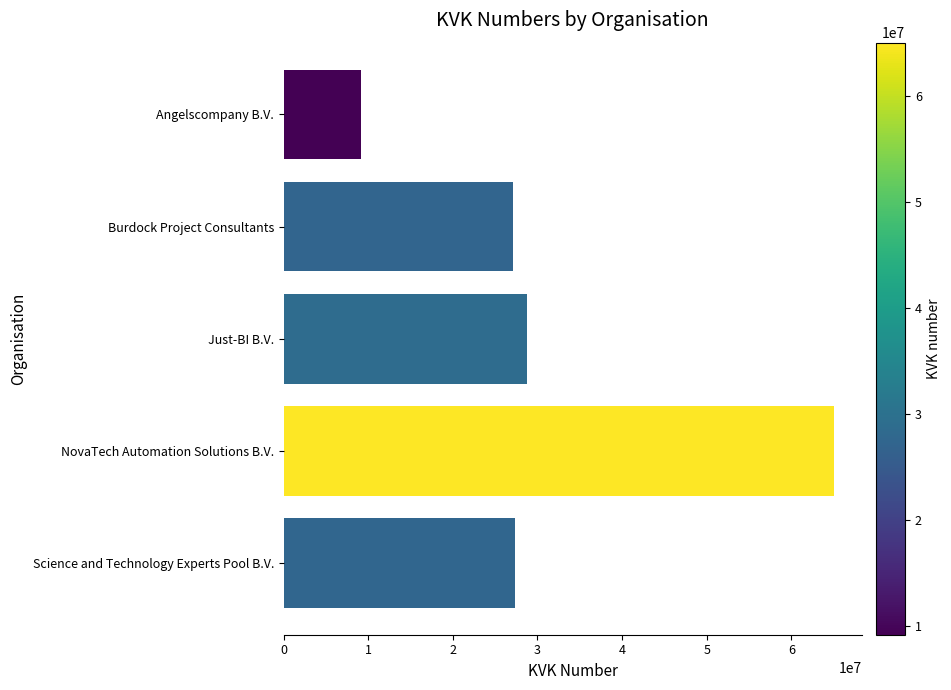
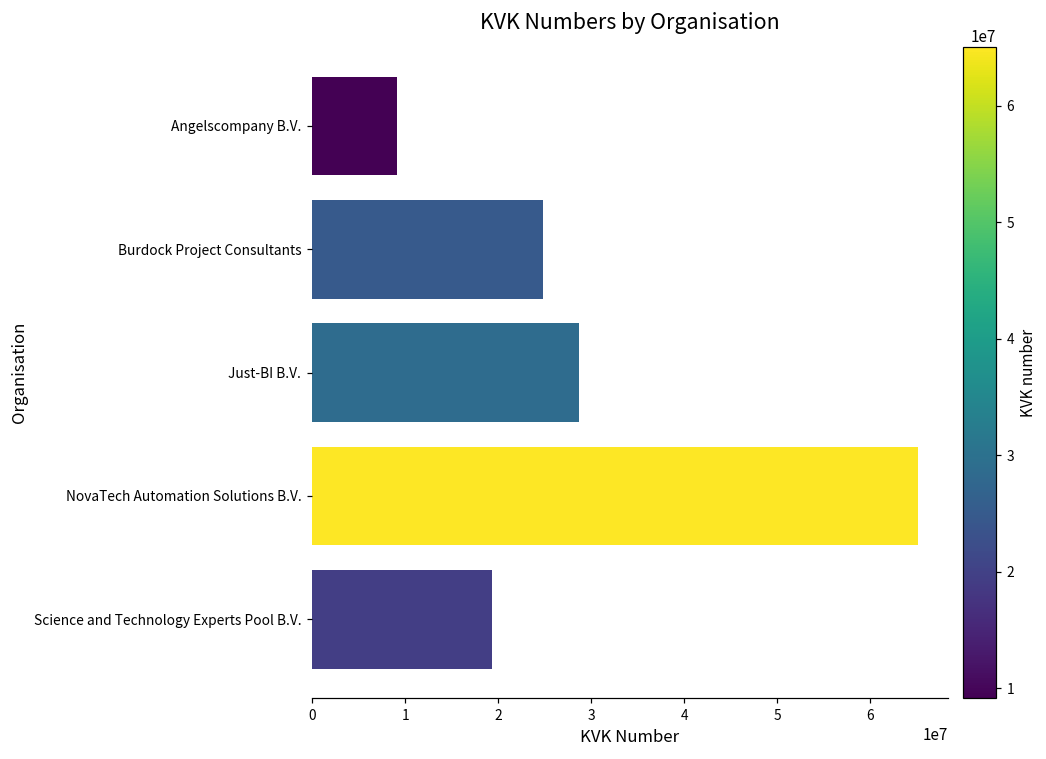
Burdock Project Consultants: 27000000 -> 25000000
Science and Technology Experts Pool B.V.: 27000000 -> 19000000
